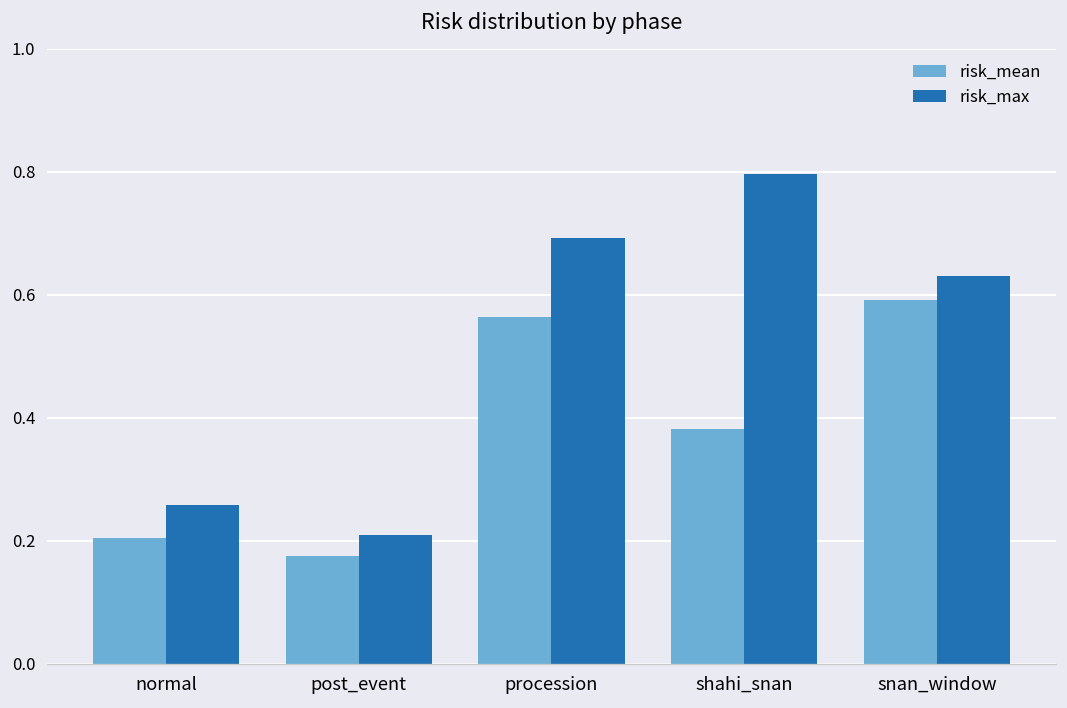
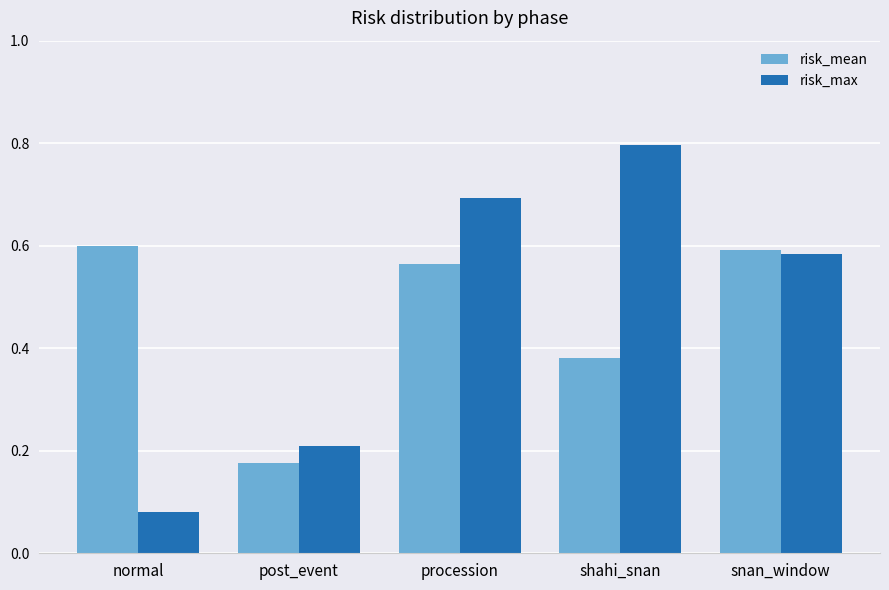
risk_mean, normal: 0.21 -> 0.60
risk_max, normal: 0.26 -> 0.08
risk_max, snan_window: 0.63 -> 0.58
